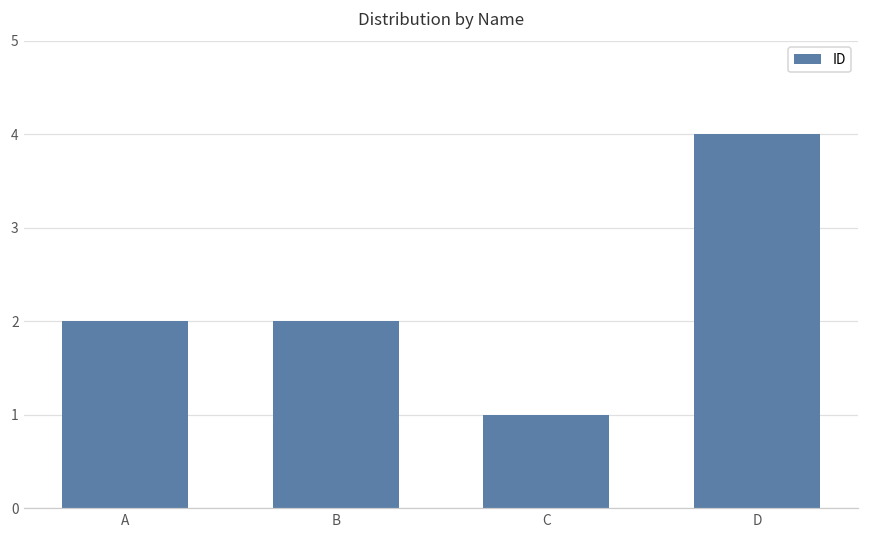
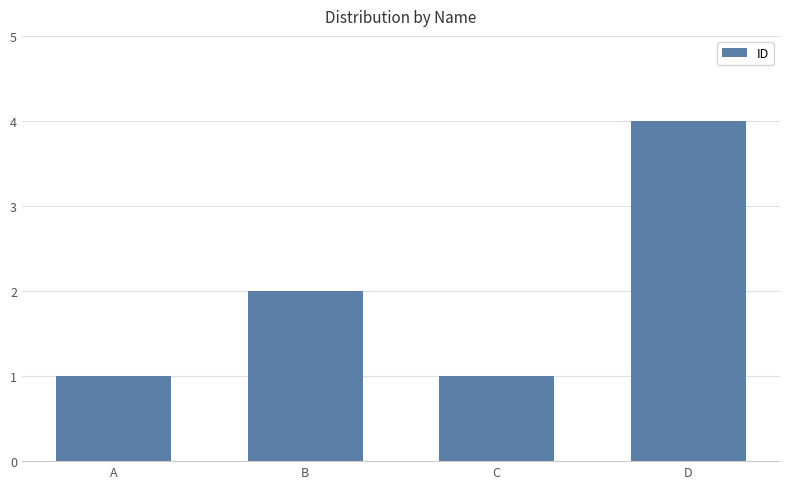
A: 2 -> 1
